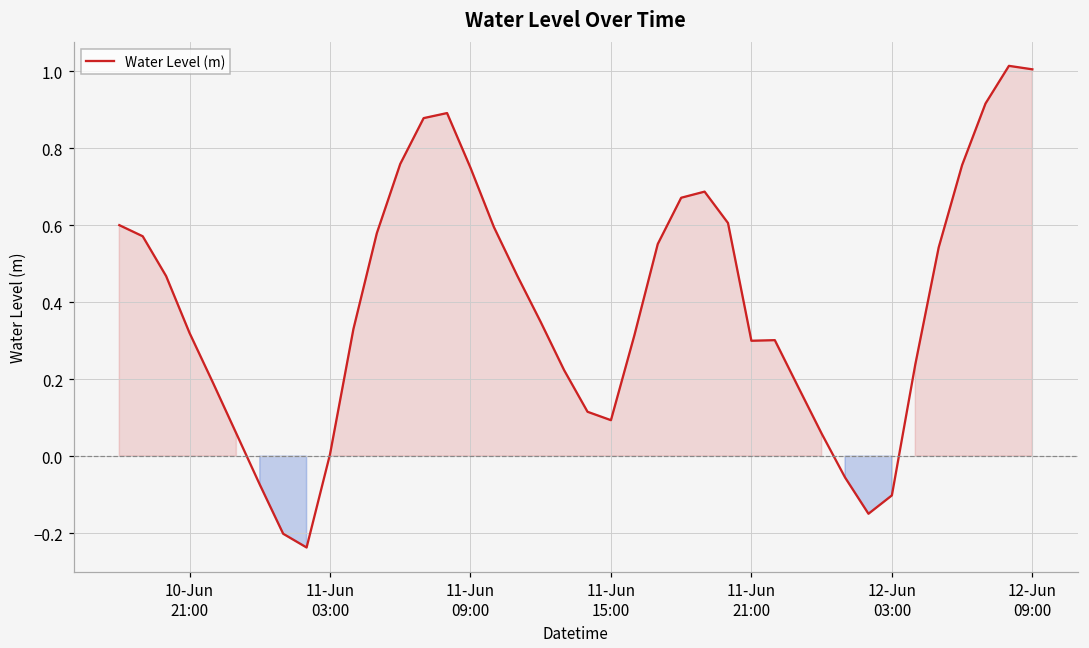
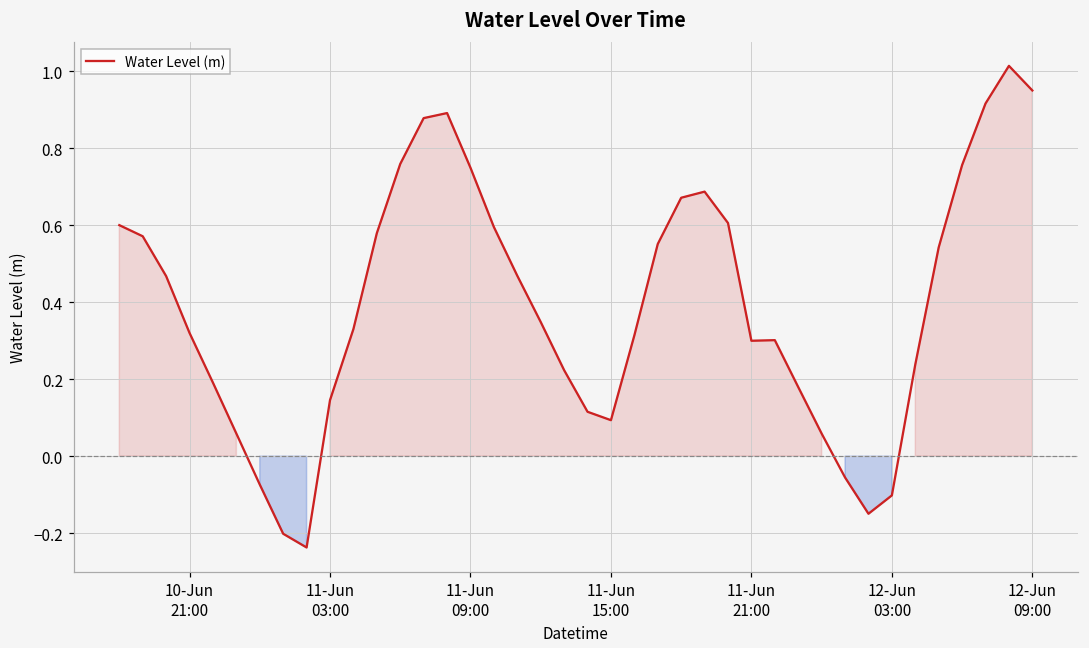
11-Jun 03:00: 0.00 -> 0.15
12-Jun 09:00: 1.00 -> 0.95
